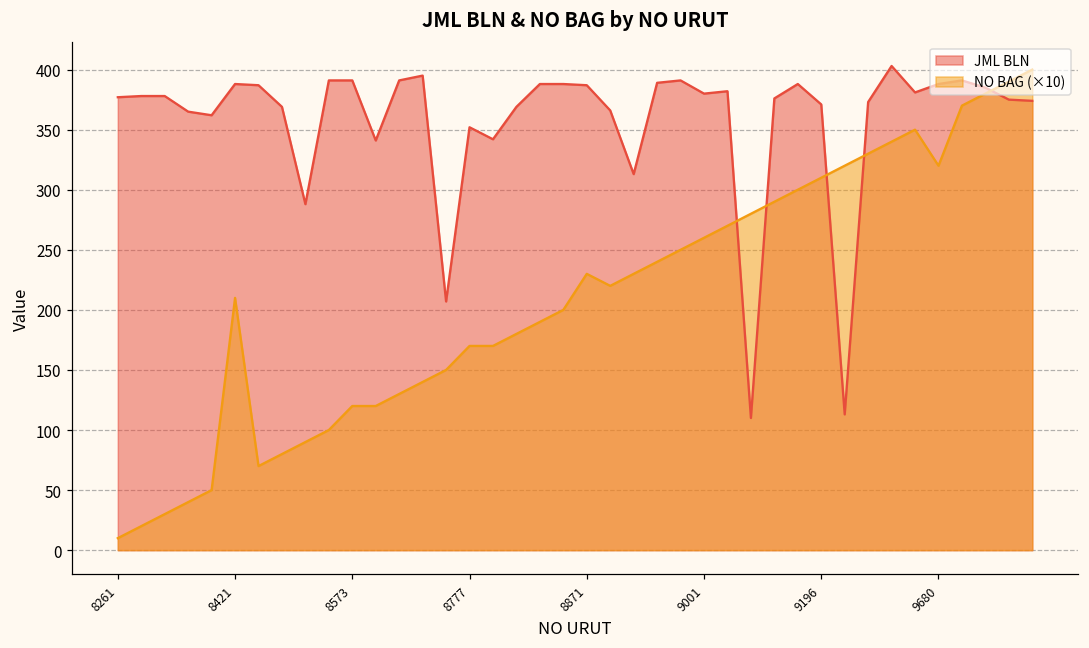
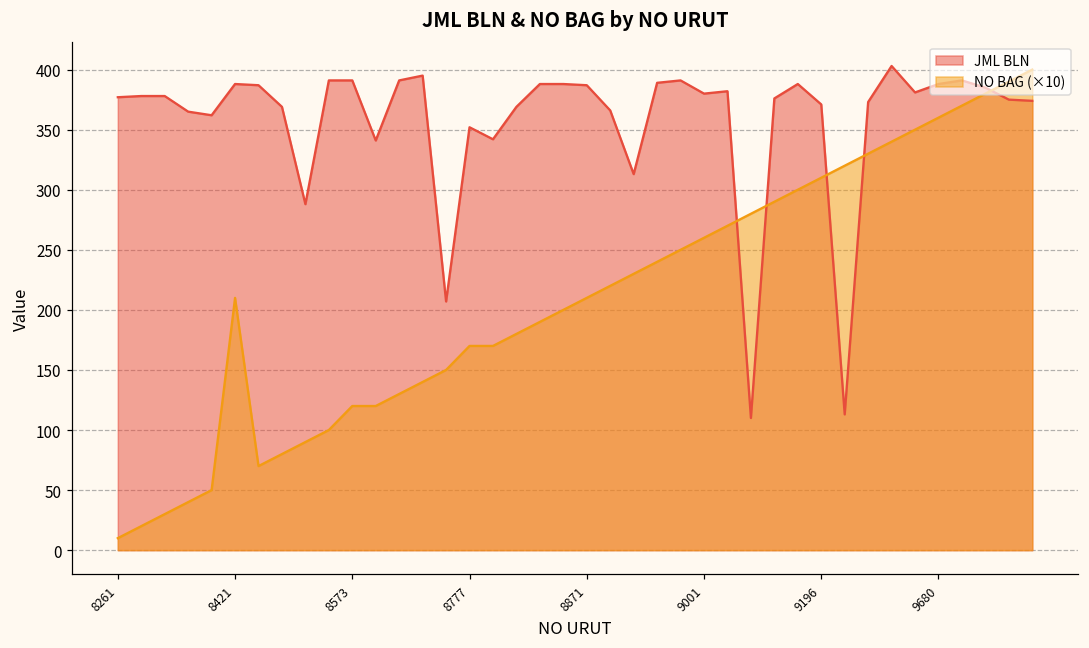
NO BAG (×10), 8871: 230 -> 210
NO BAG (×10), 9680: 320 -> 360
